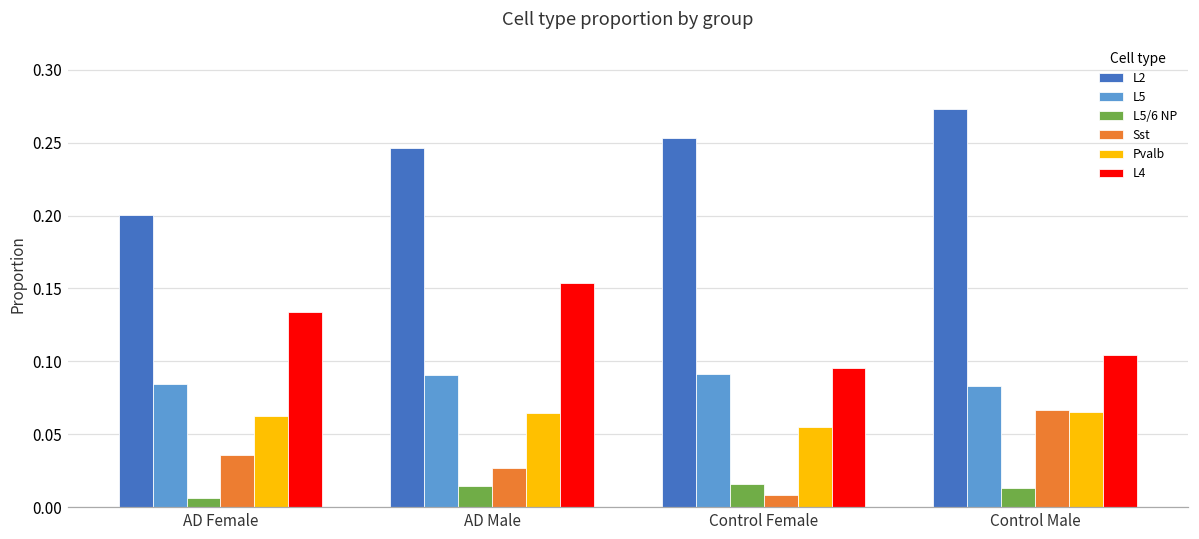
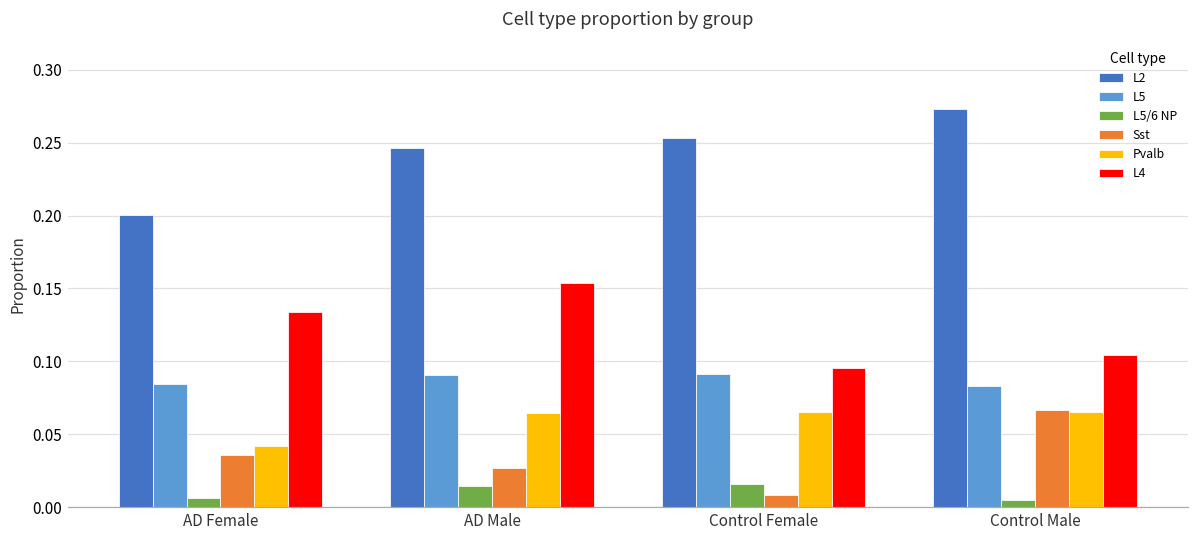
Pvalb, AD Female: 0.063 -> 0.042
Pvalb, Control Female: 0.055 -> 0.065
L5/6 NP, Control Male: 0.013 -> 0.005
